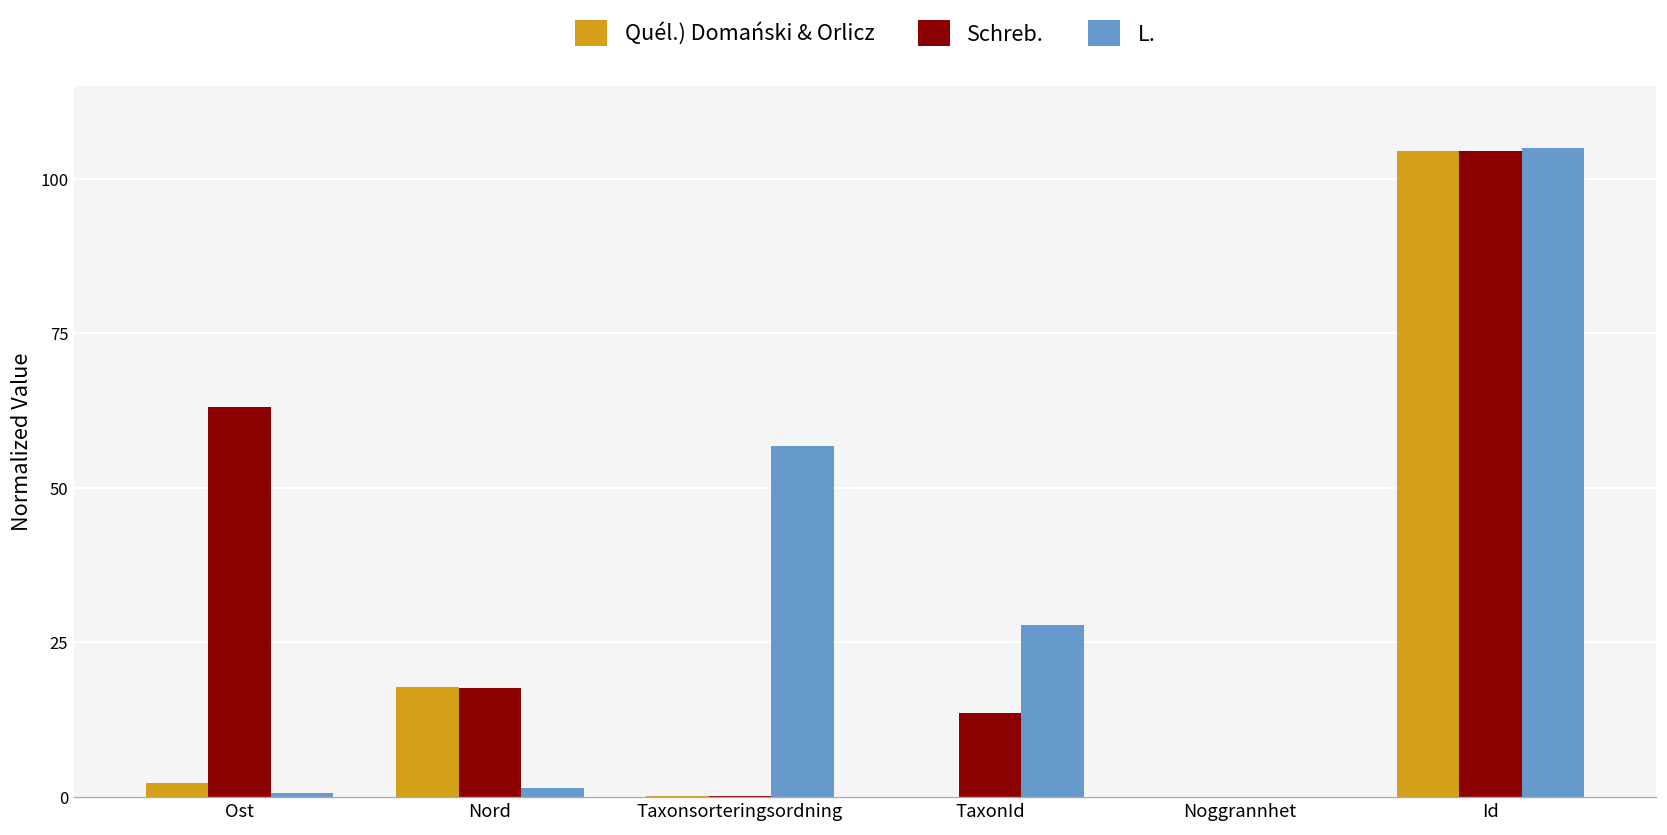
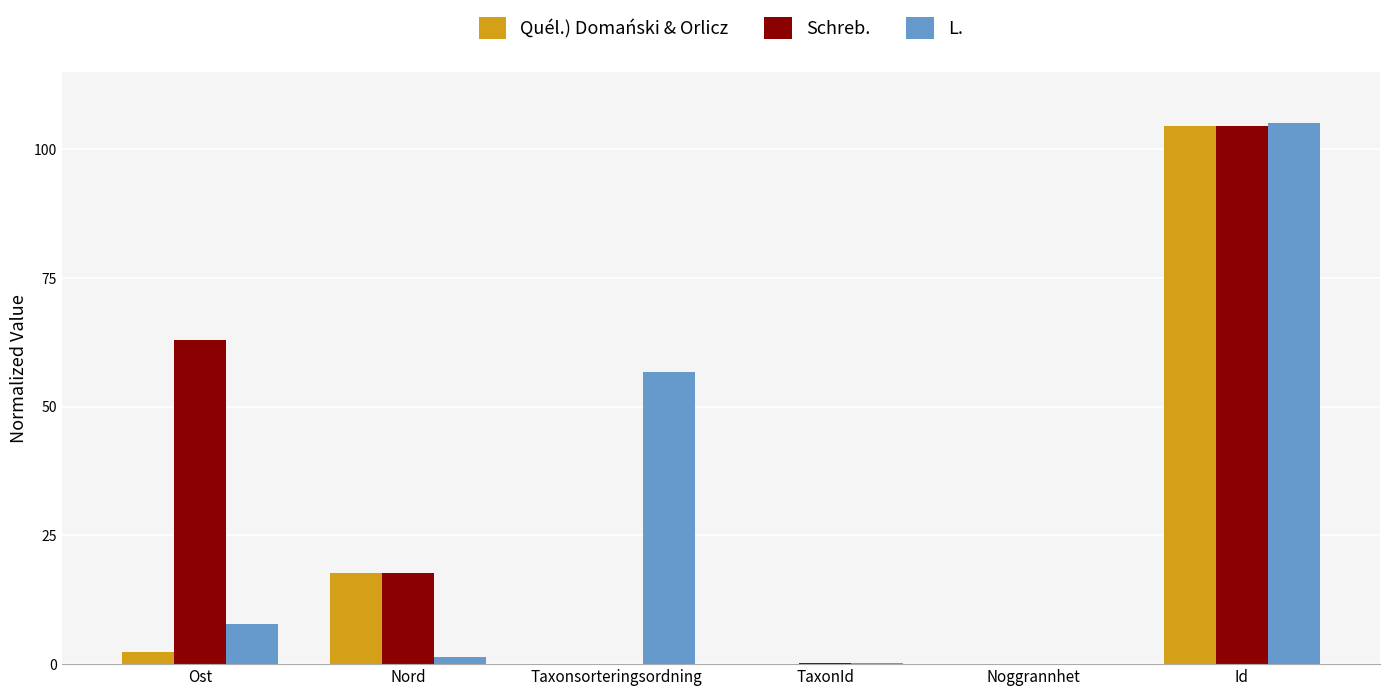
L., Ost: 1 -> 8
Schreb., TaxonId: 14 -> 0
L., TaxonId: 28 -> 0
